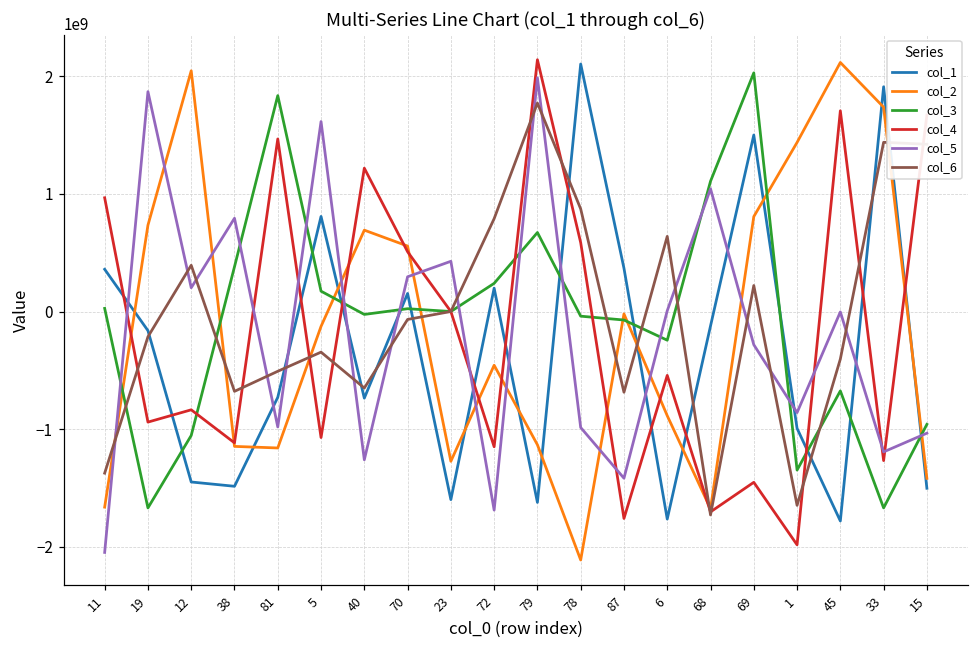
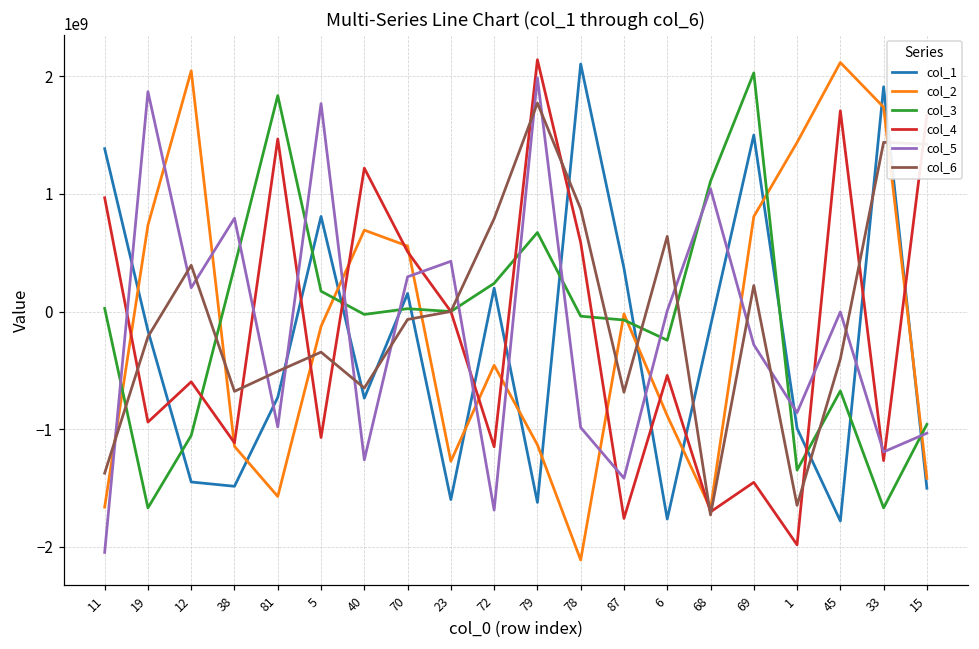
col_1, 11: 360000000 -> 1380000000
col_4, 12: -840000000 -> -600000000
col_2, 81: -1160000000 -> -1570000000
col_5, 5: 1610000000 -> 1770000000
